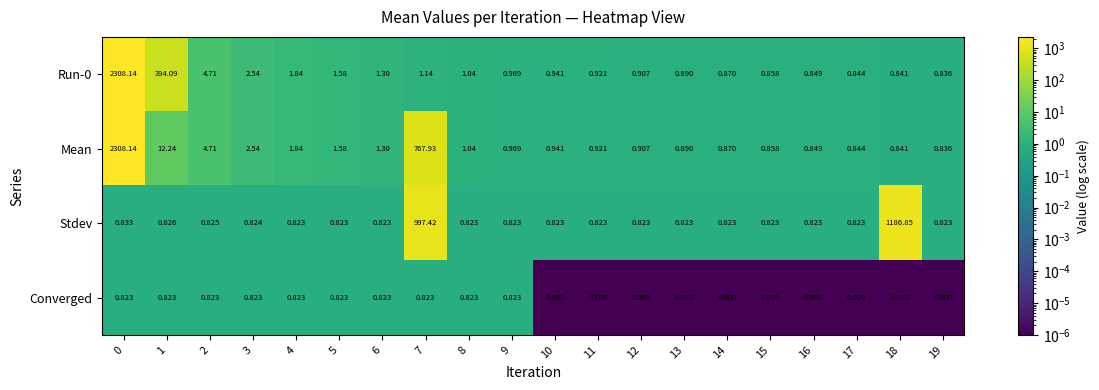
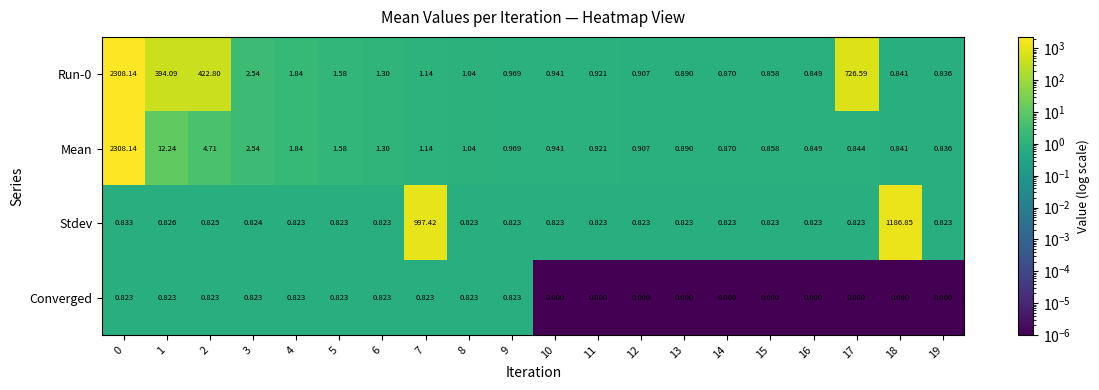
Run-0, 2: 4.71 -> 422.80
Run-0, 17: 0.844 -> 726.59
Mean, 7: 767.93 -> 1.14
